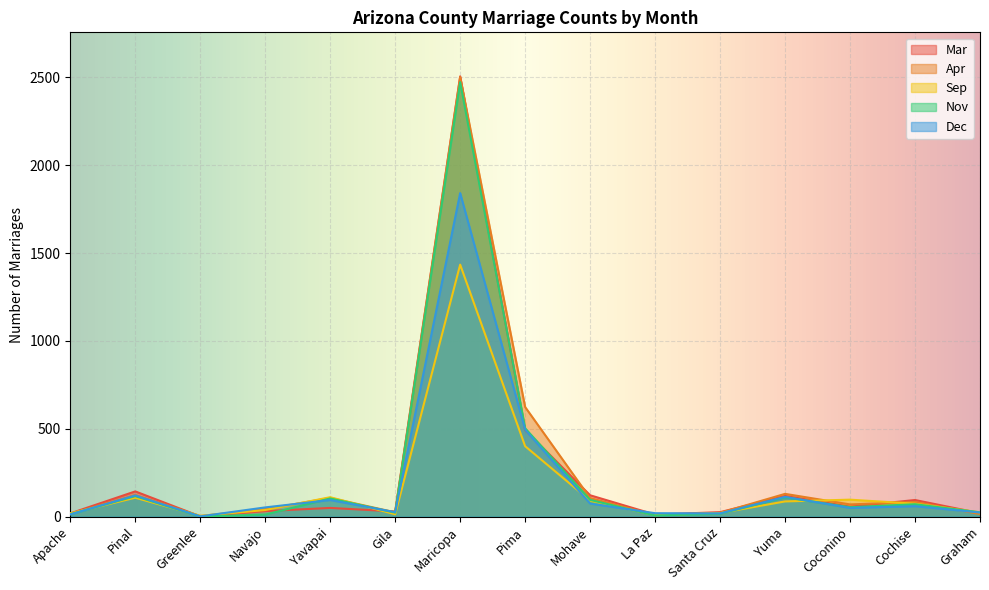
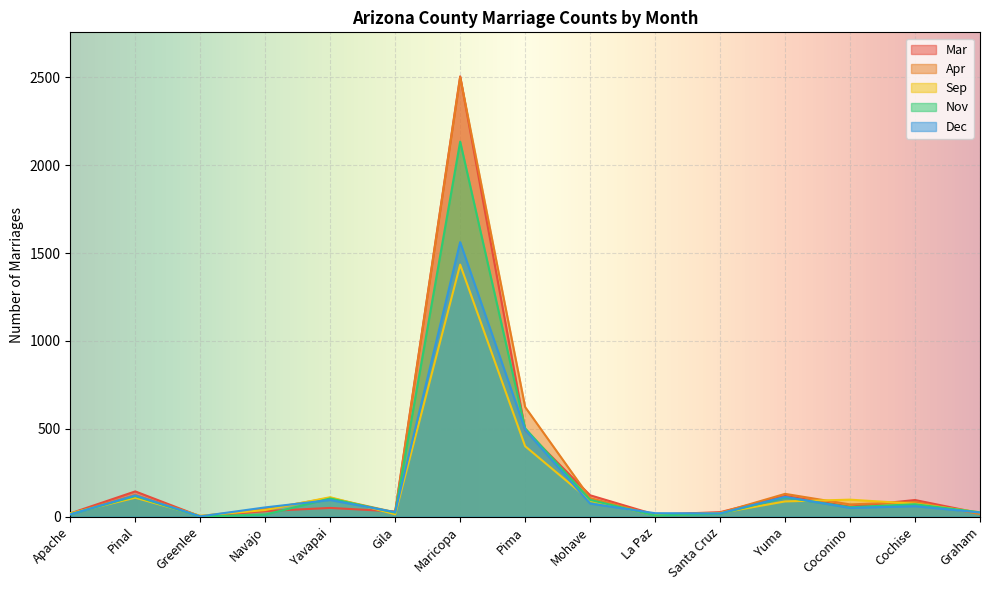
Nov, Maricopa: 2470 -> 2130
Dec, Maricopa: 1840 -> 1560
